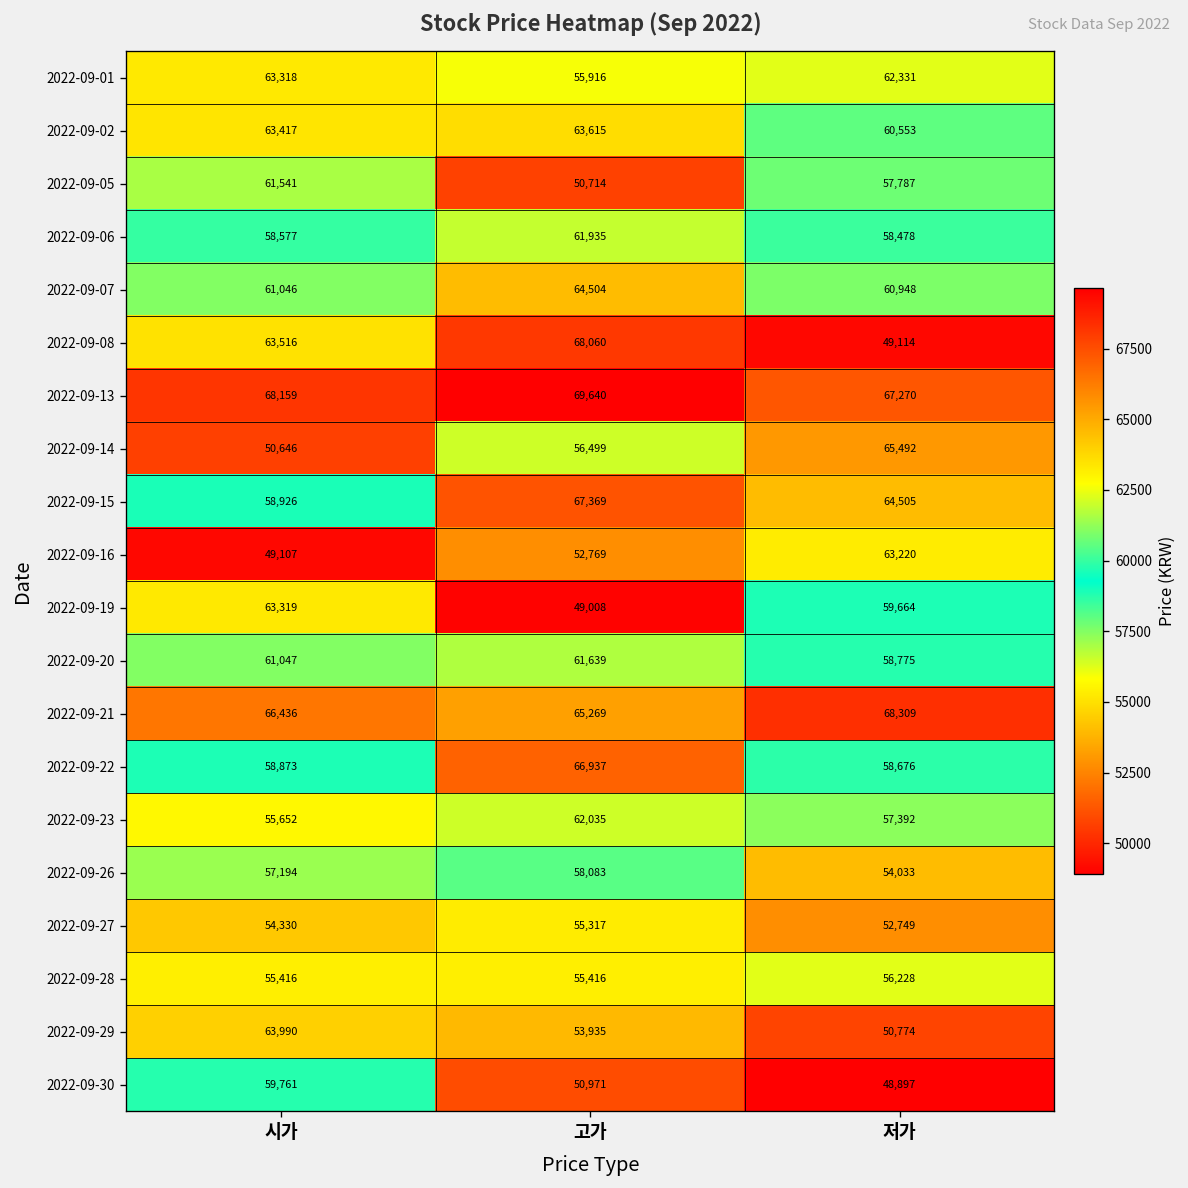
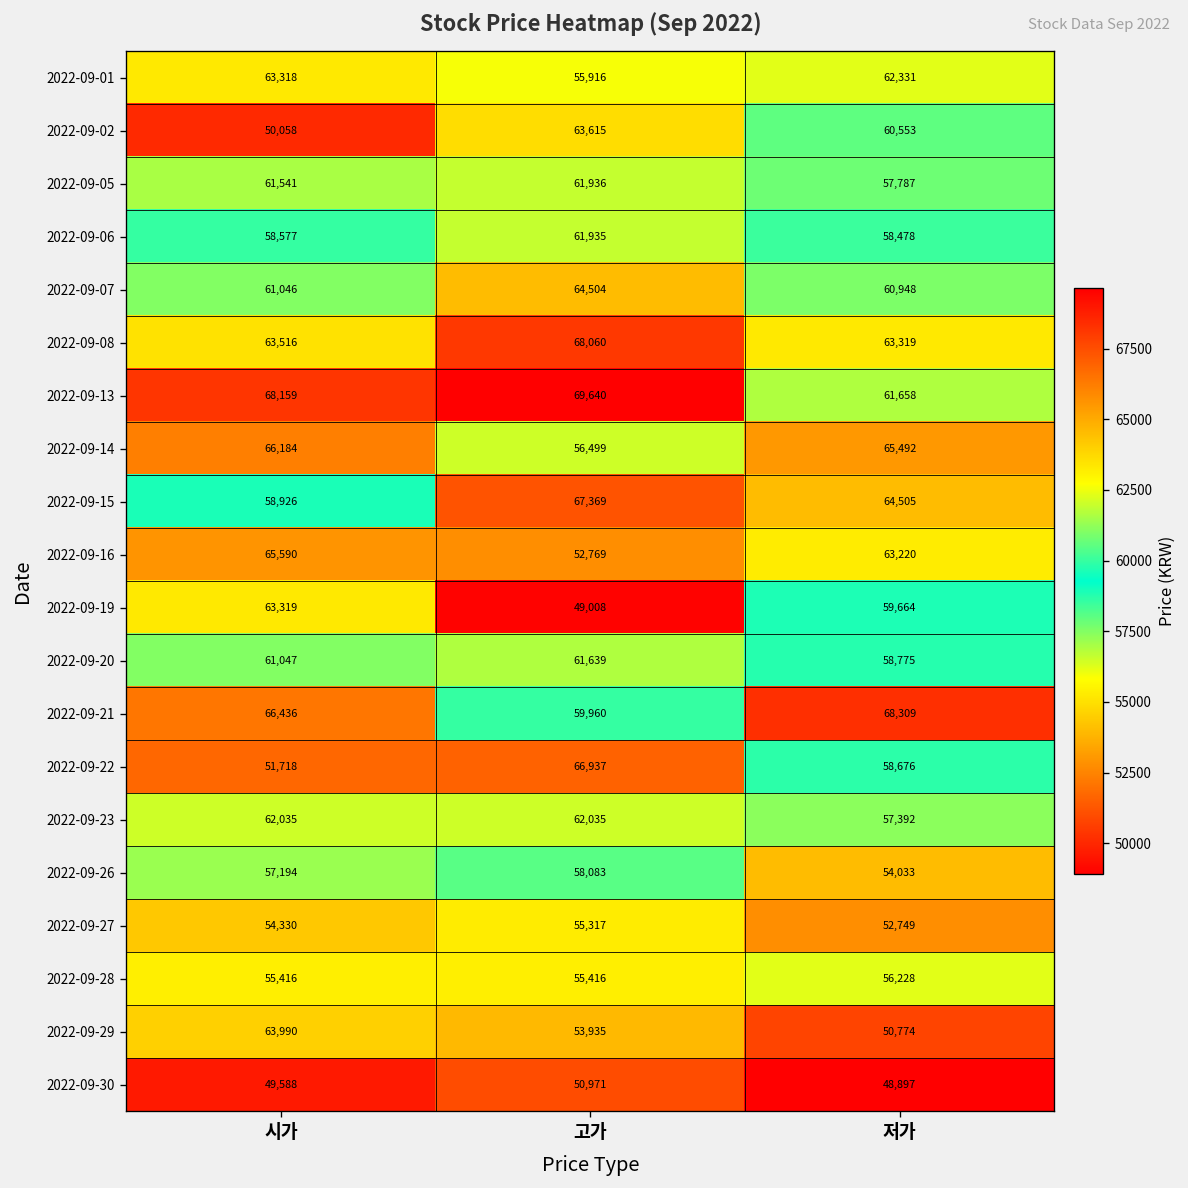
2022-09-02, 시가: 63,417 -> 50,058
2022-09-05, 고가: 50,714 -> 61,936
2022-09-08, 저가: 49,114 -> 63,319
2022-09-13, 저가: 67,270 -> 61,658
2022-09-14, 시가: 50,646 -> 66,184
2022-09-16, 시가: 49,107 -> 65,590
2022-09-21, 고가: 65,269 -> 59,960
2022-09-22, 시가: 58,873 -> 51,718
2022-09-23, 시가: 55,652 -> 62,035
2022-09-30, 시가: 59,761 -> 49,588
